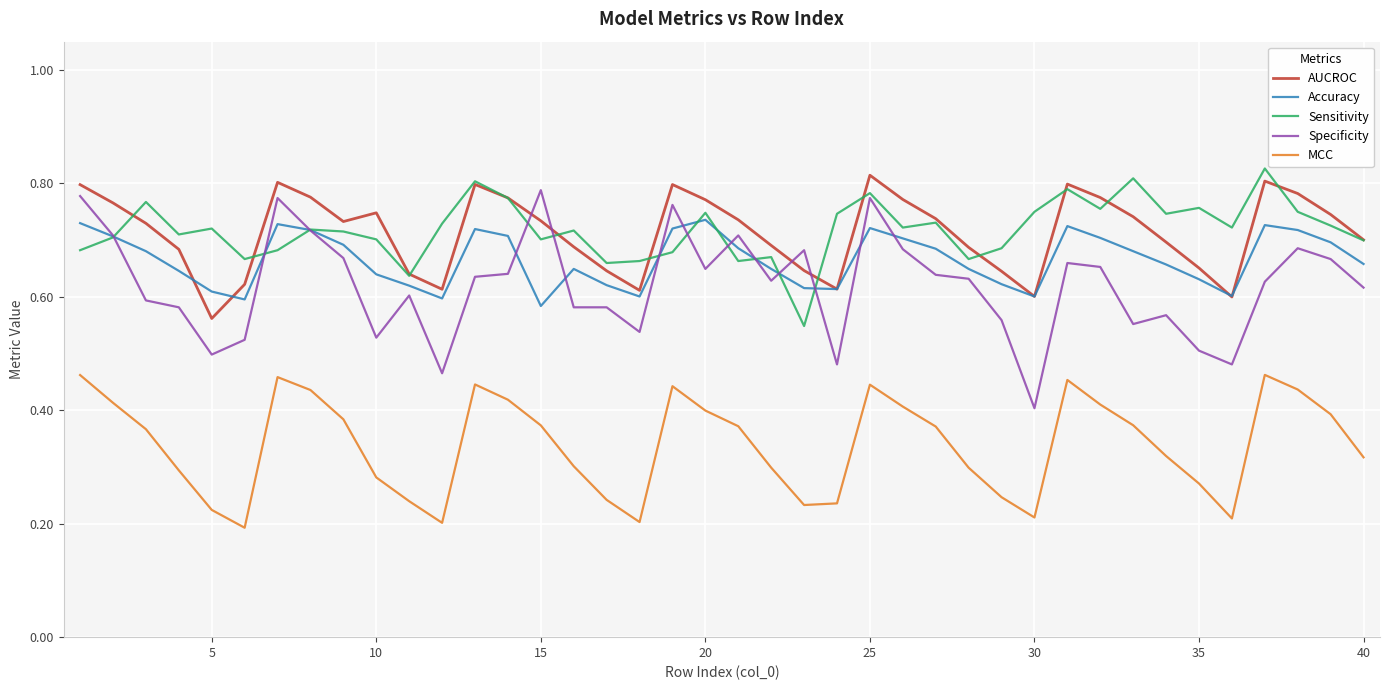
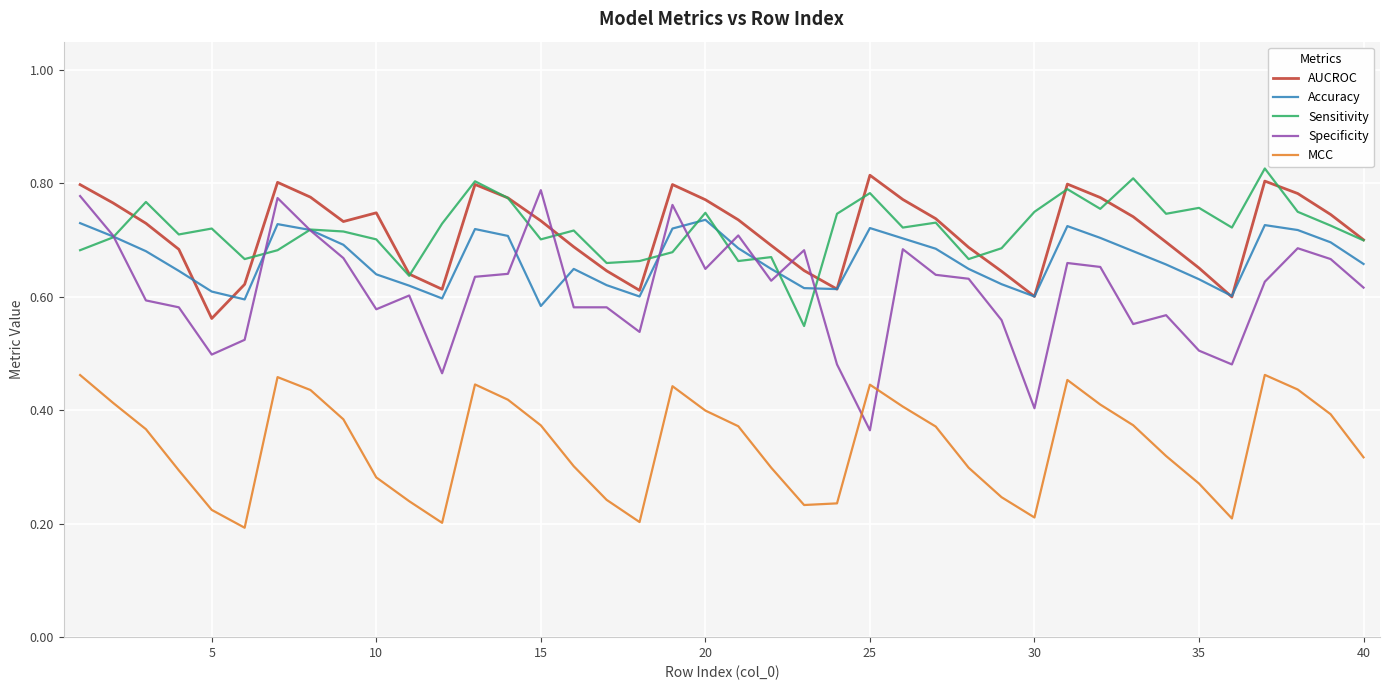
Specificity, 10: 0.53 -> 0.58
Specificity, 25: 0.77 -> 0.36
